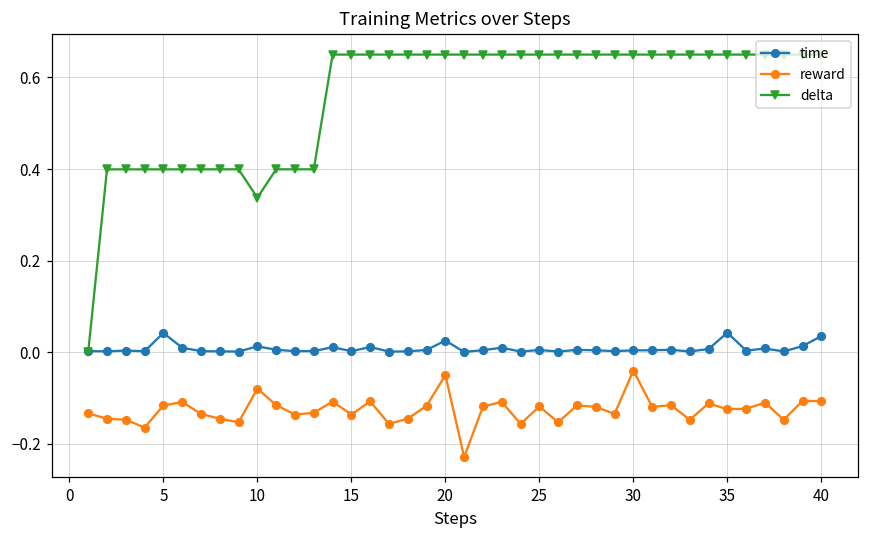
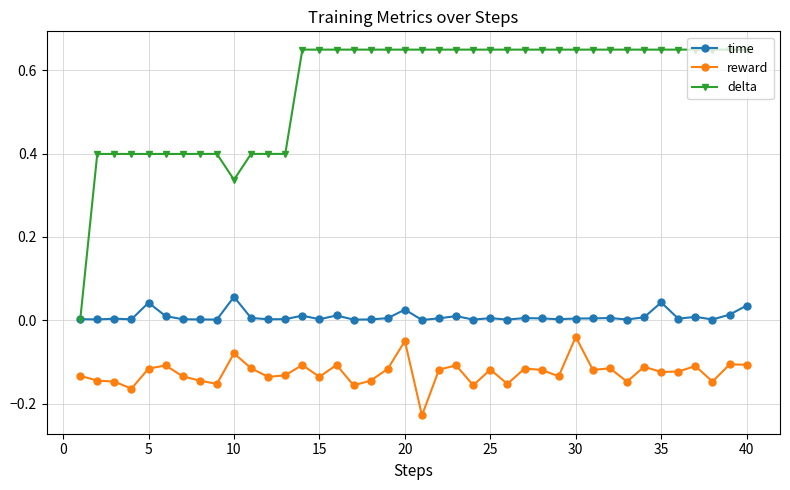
time, 10: 0.01 -> 0.06
